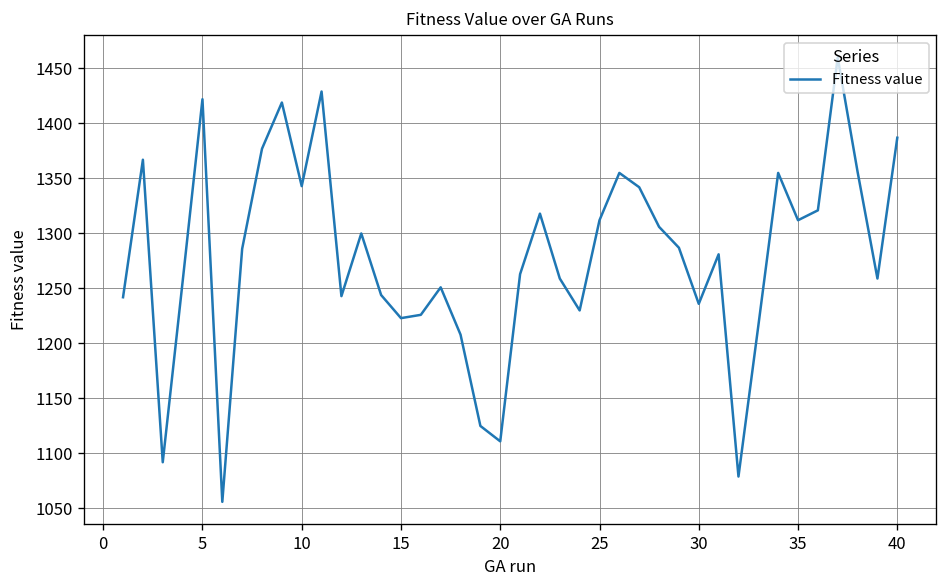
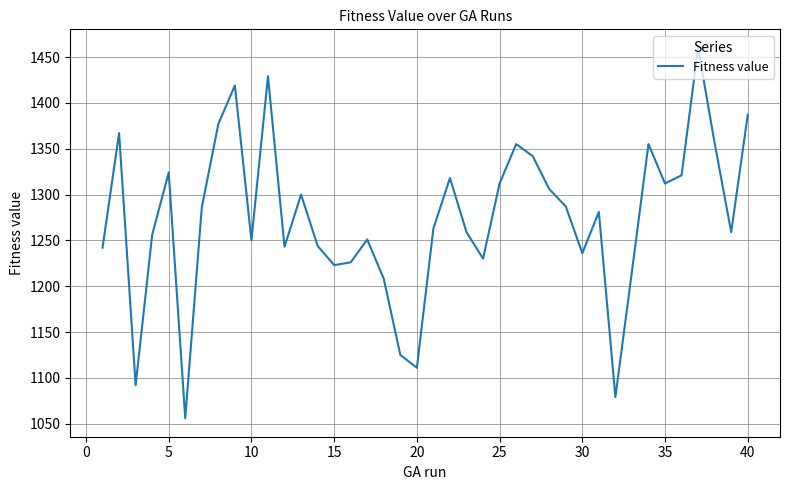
5: 1420 -> 1320
10: 1340 -> 1250
